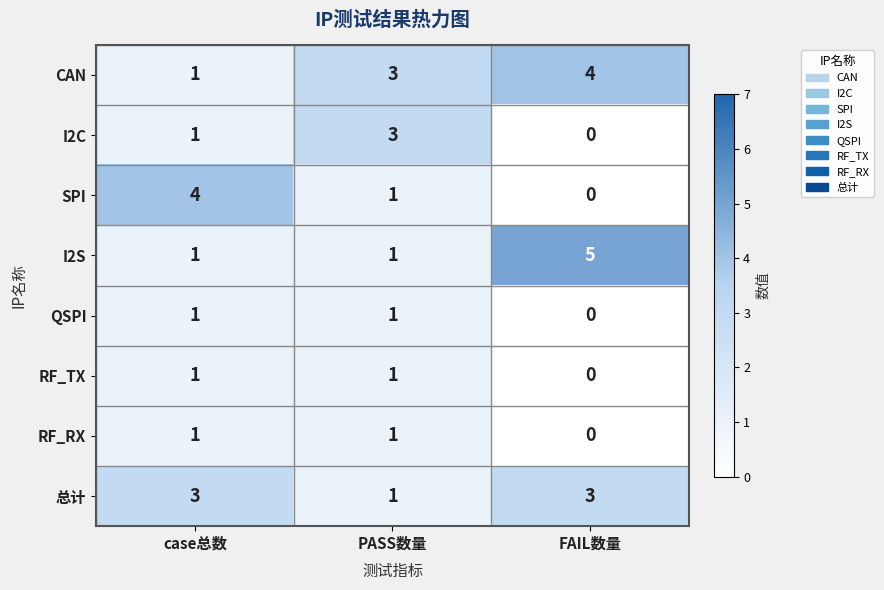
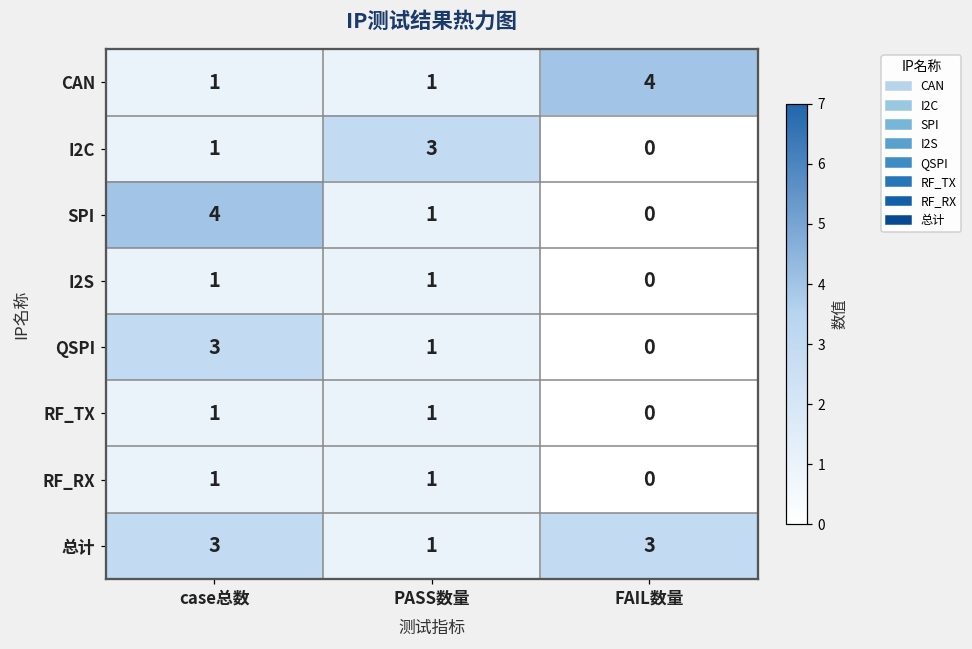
CAN, PASS数量: 3 -> 1
I2S, FAIL数量: 5 -> 0
QSPI, case总数: 1 -> 3
